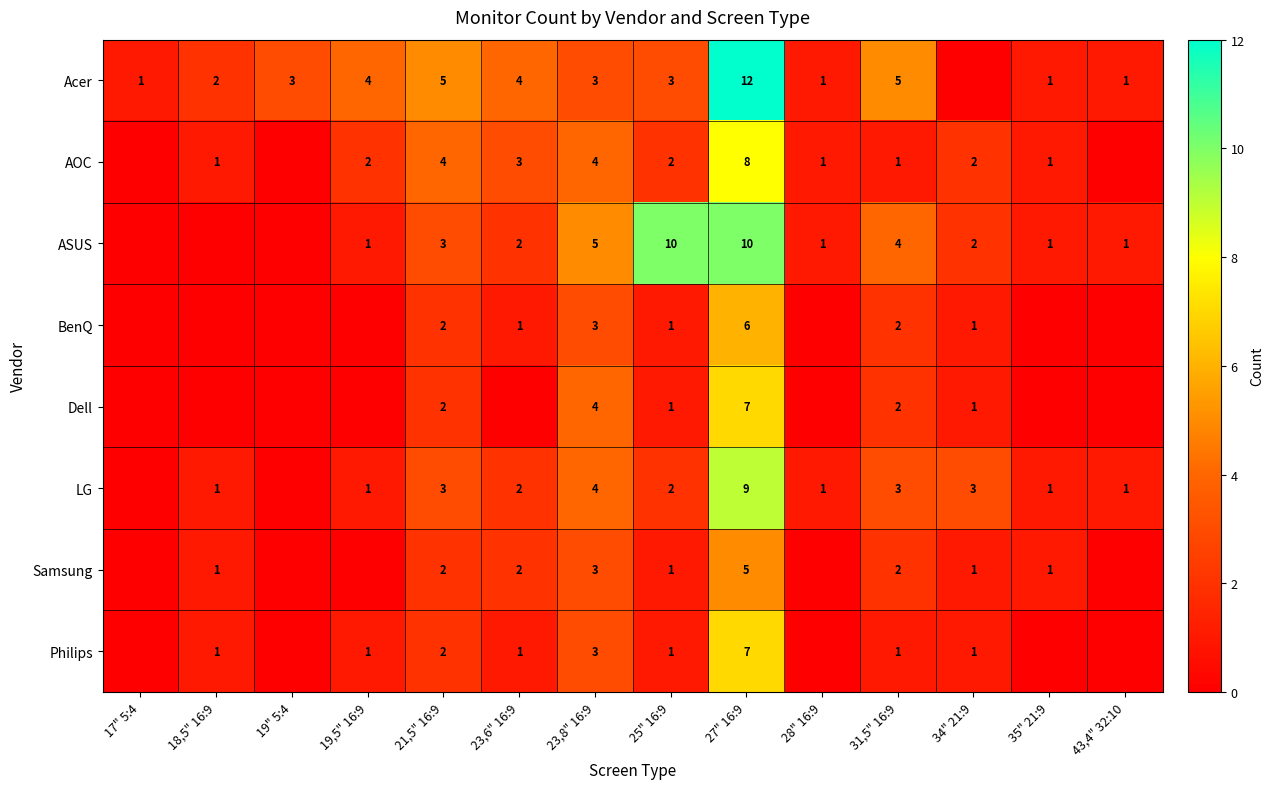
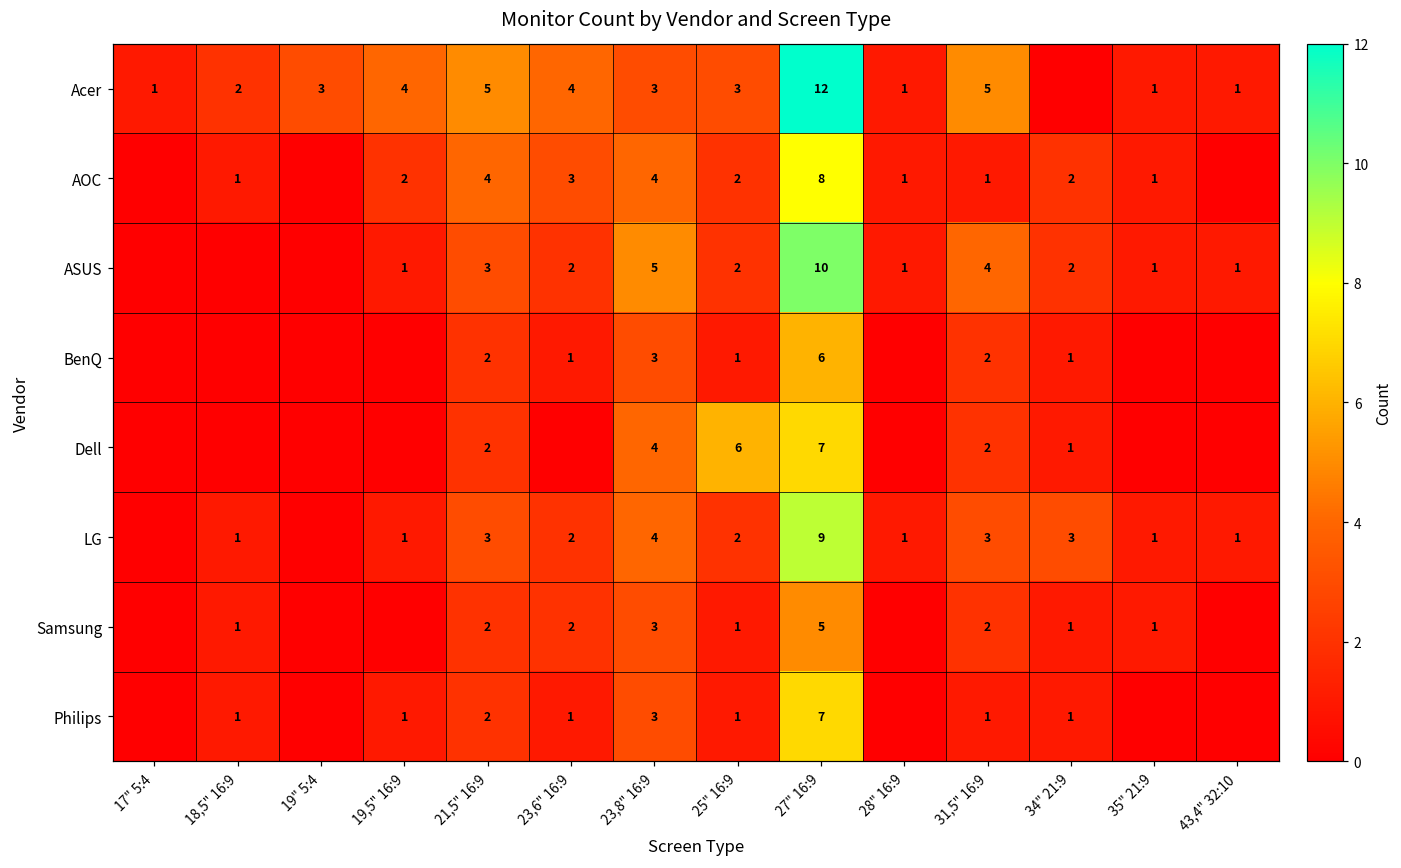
ASUS, 25" 16:9: 10 -> 2
Dell, 25" 16:9: 1 -> 6
